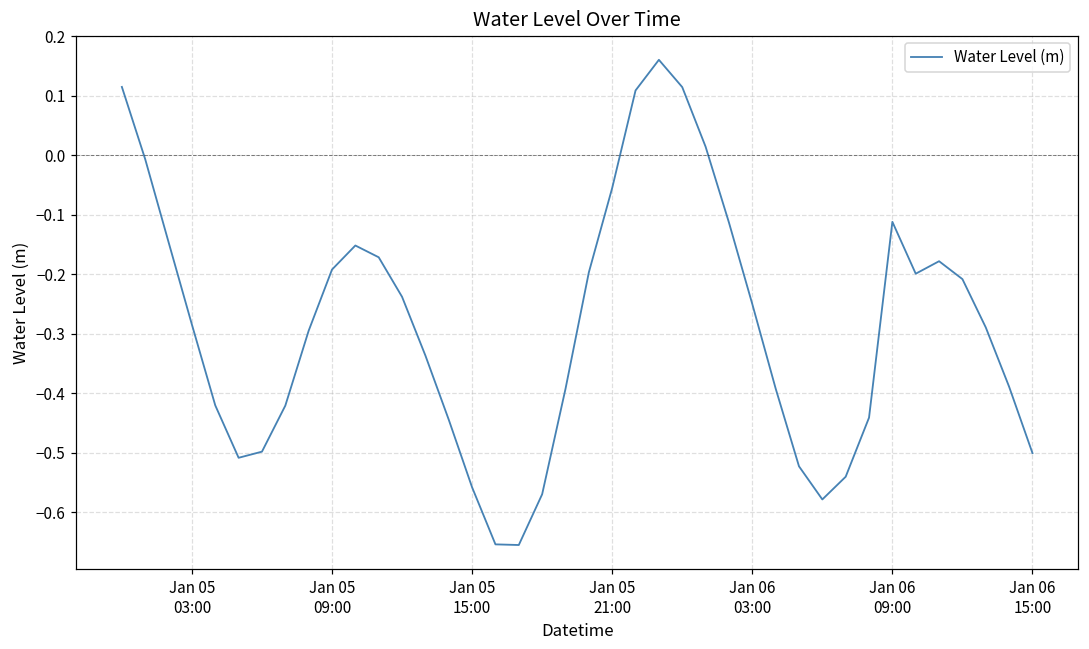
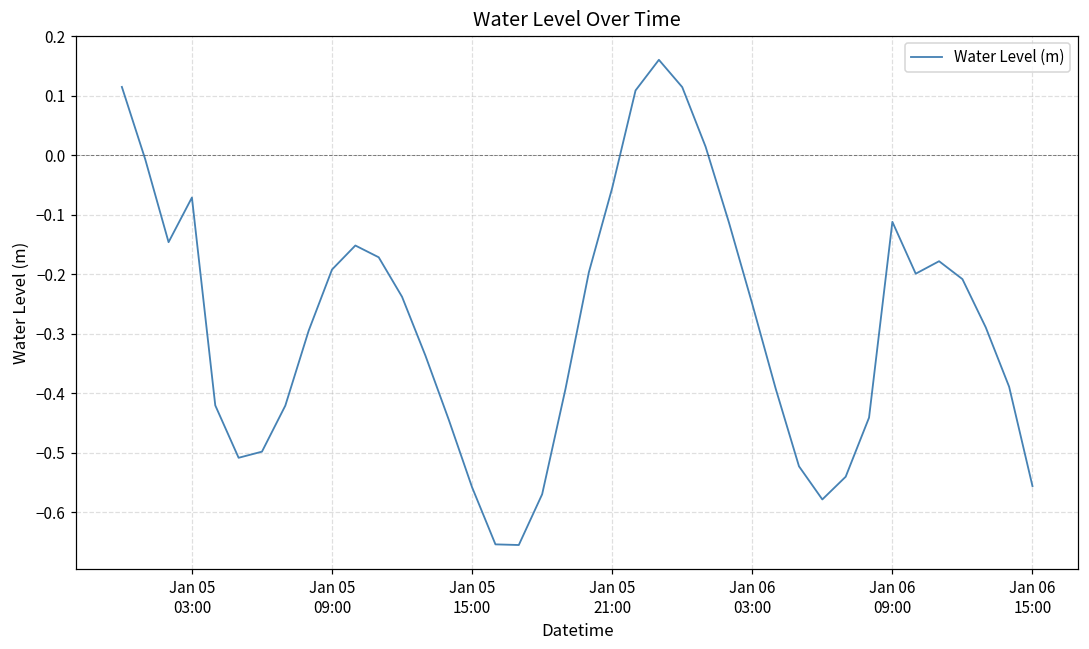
Jan 05 03:00: -0.28 -> -0.07
Jan 06 15:00: -0.50 -> -0.56
